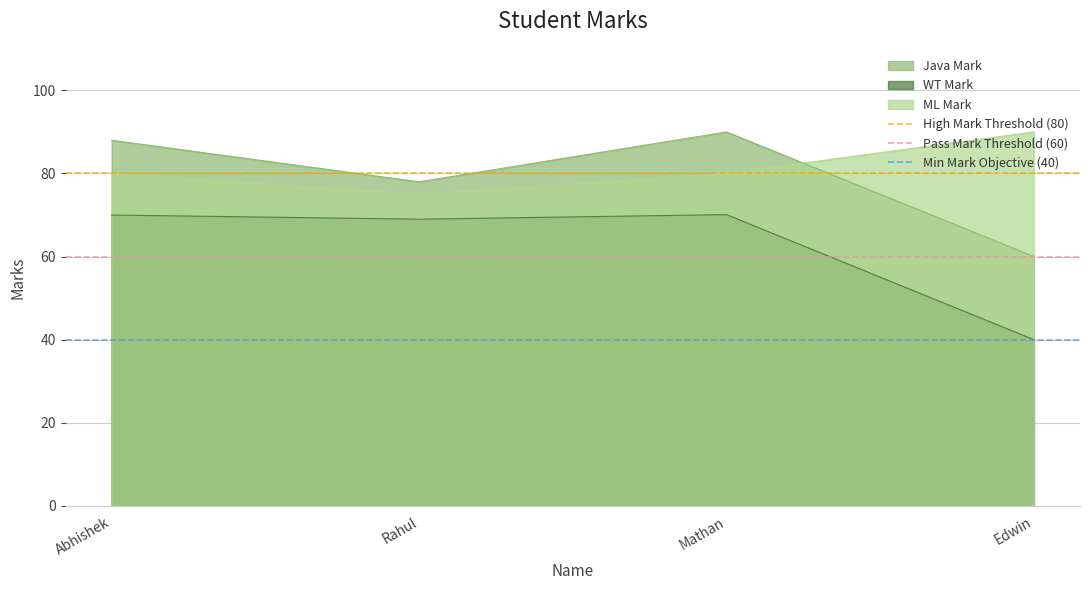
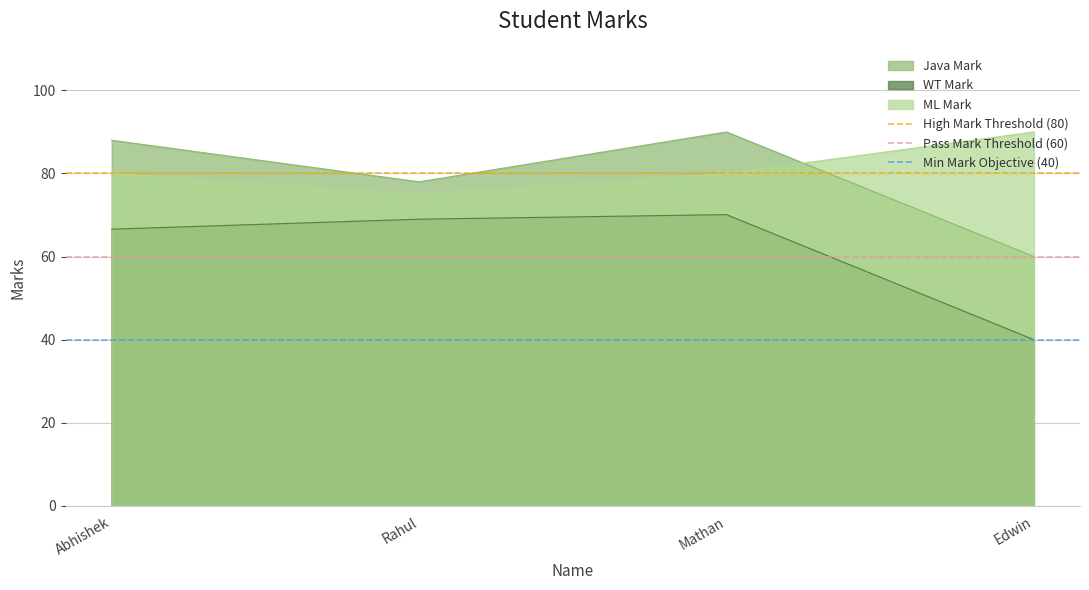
WT Mark, Abhishek: 70 -> 67
